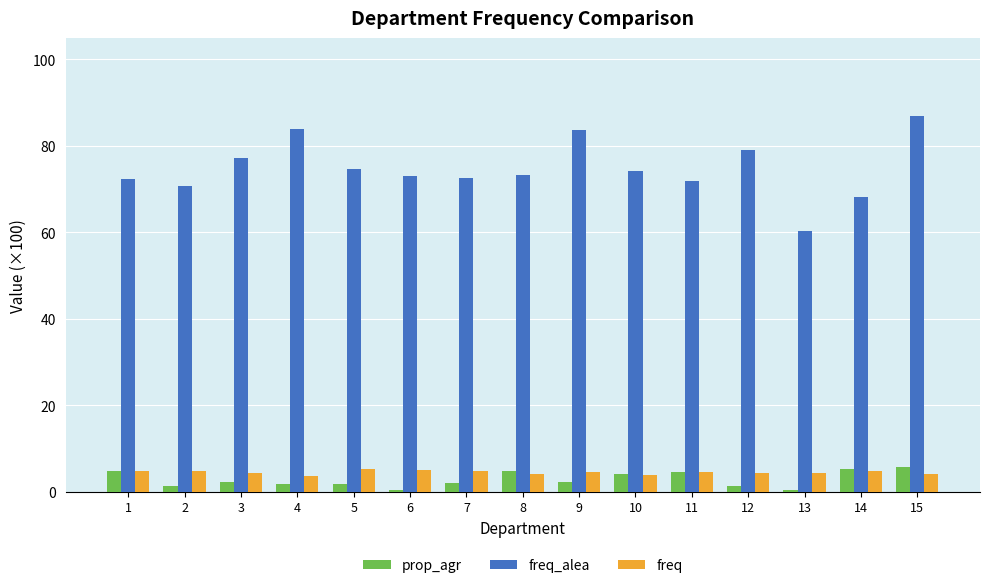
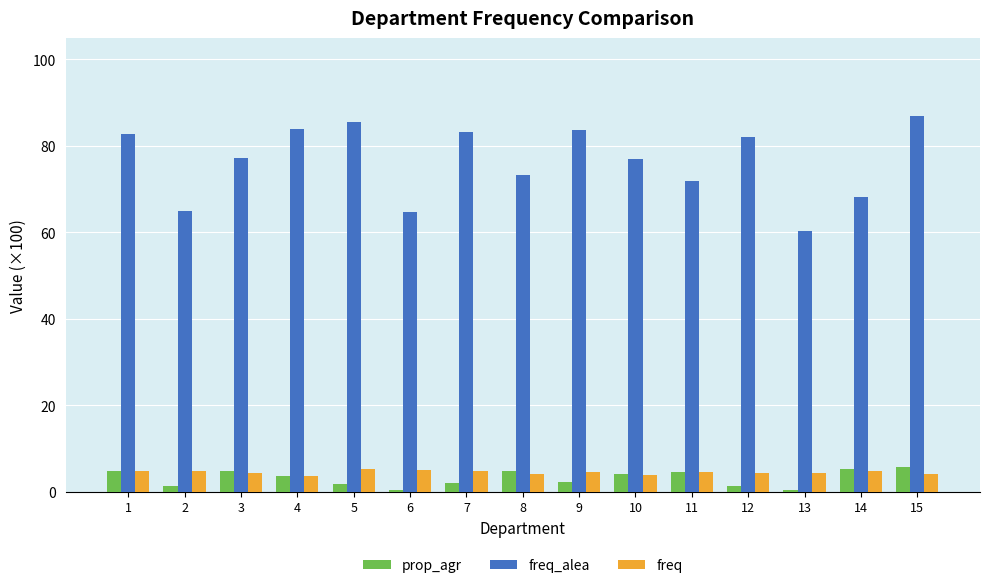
freq_alea, 1: 72 -> 83
freq_alea, 2: 71 -> 65
prop_agr, 3: 2 -> 5
prop_agr, 4: 2 -> 4
freq_alea, 5: 75 -> 85
freq_alea, 6: 73 -> 65
freq_alea, 7: 73 -> 83
freq_alea, 10: 74 -> 77
freq_alea, 12: 79 -> 82
